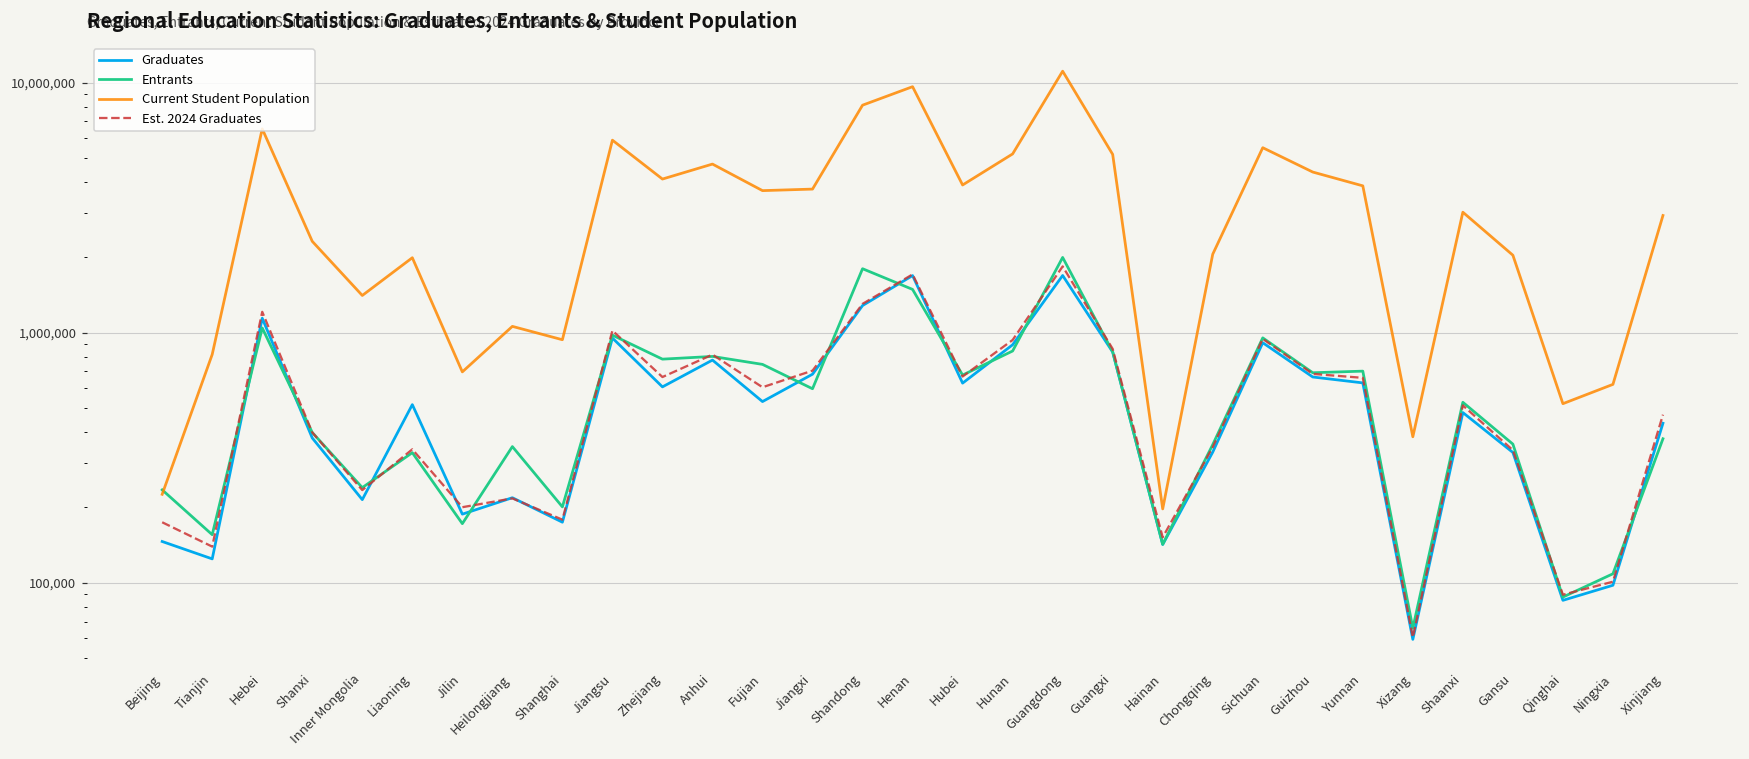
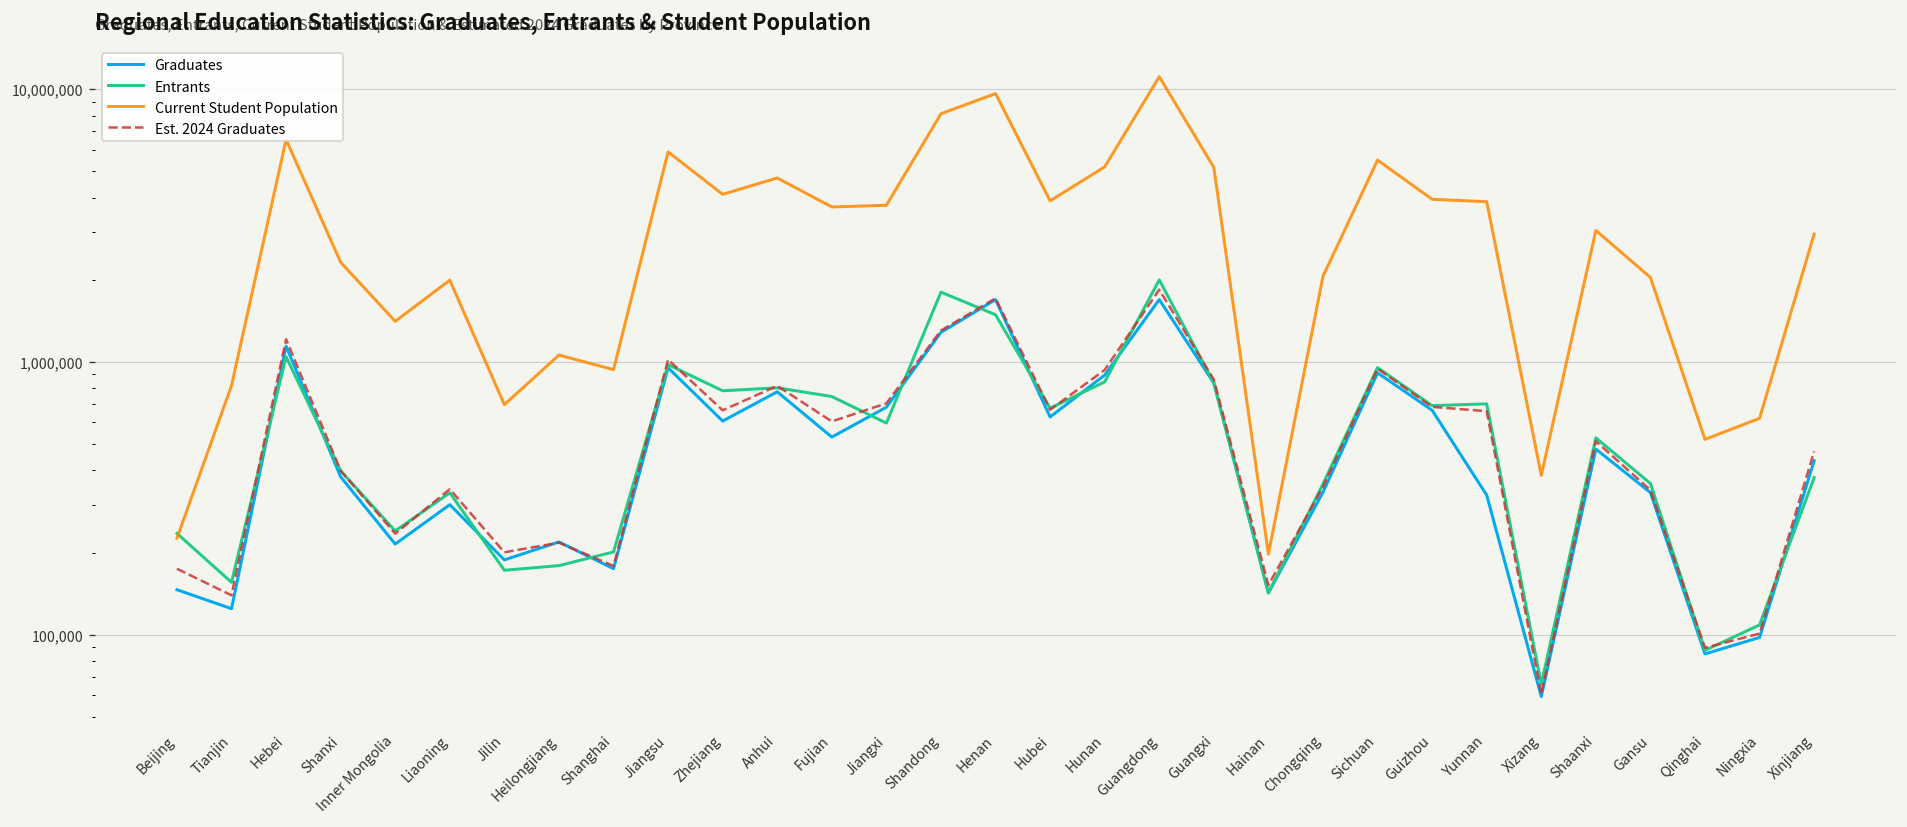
Graduates, Liaoning: 520,000 -> 300,000
Entrants, Heilongjiang: 350,000 -> 180,000
Current Student Population, Guizhou: 4,400,000 -> 3,900,000
Graduates, Yunnan: 630,000 -> 320,000
